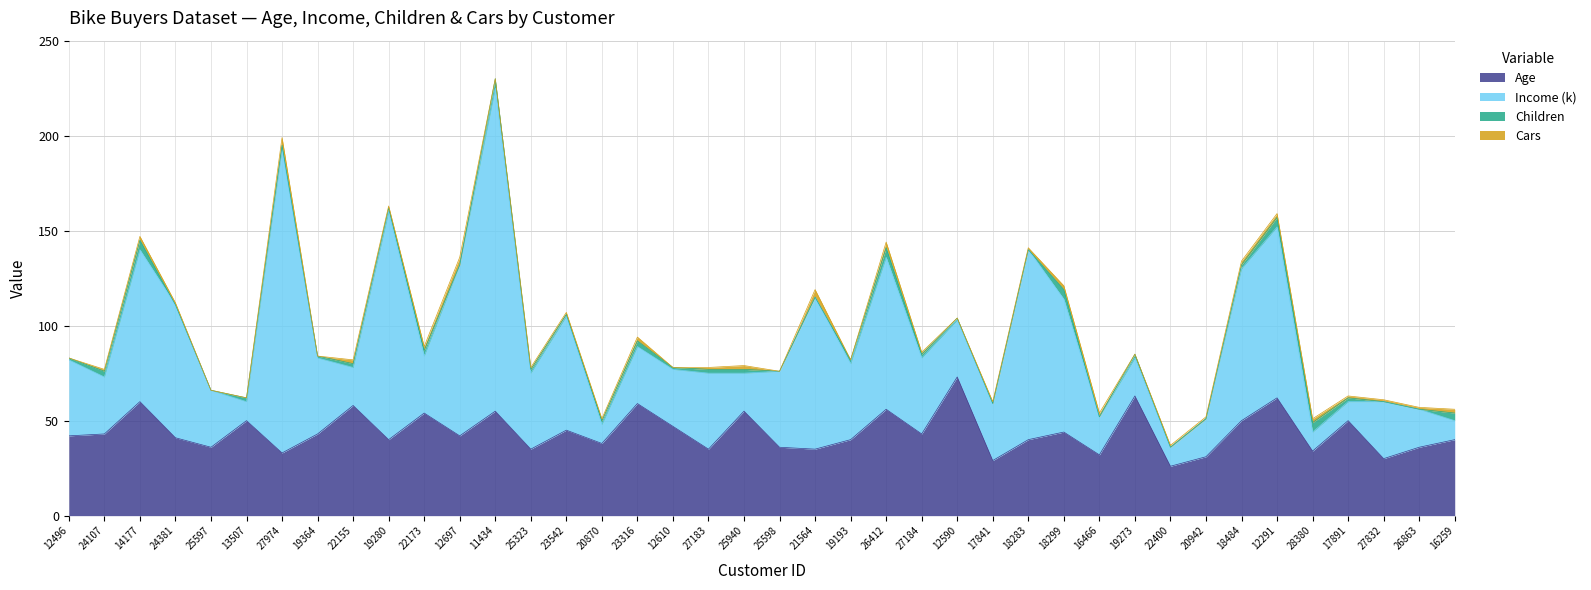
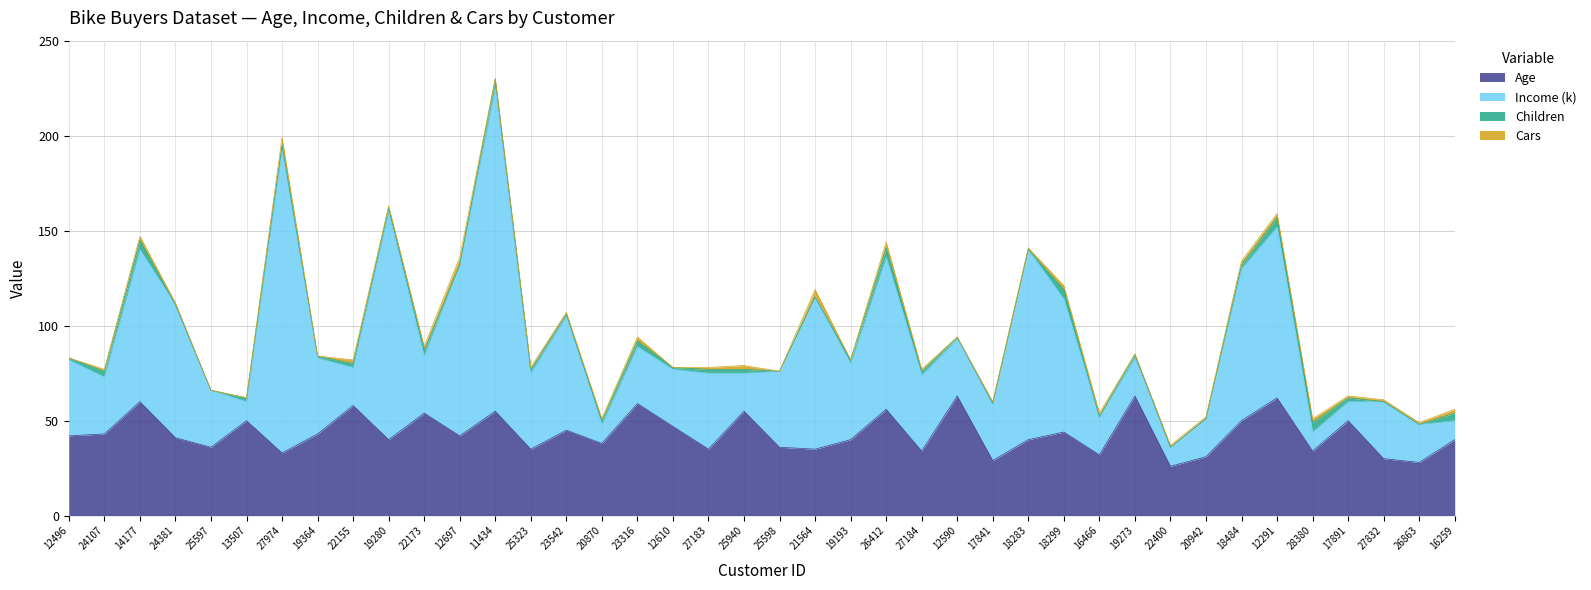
Age, 27184: 43 -> 34
Age, 12590: 73 -> 63
Age, 26863: 36 -> 28
